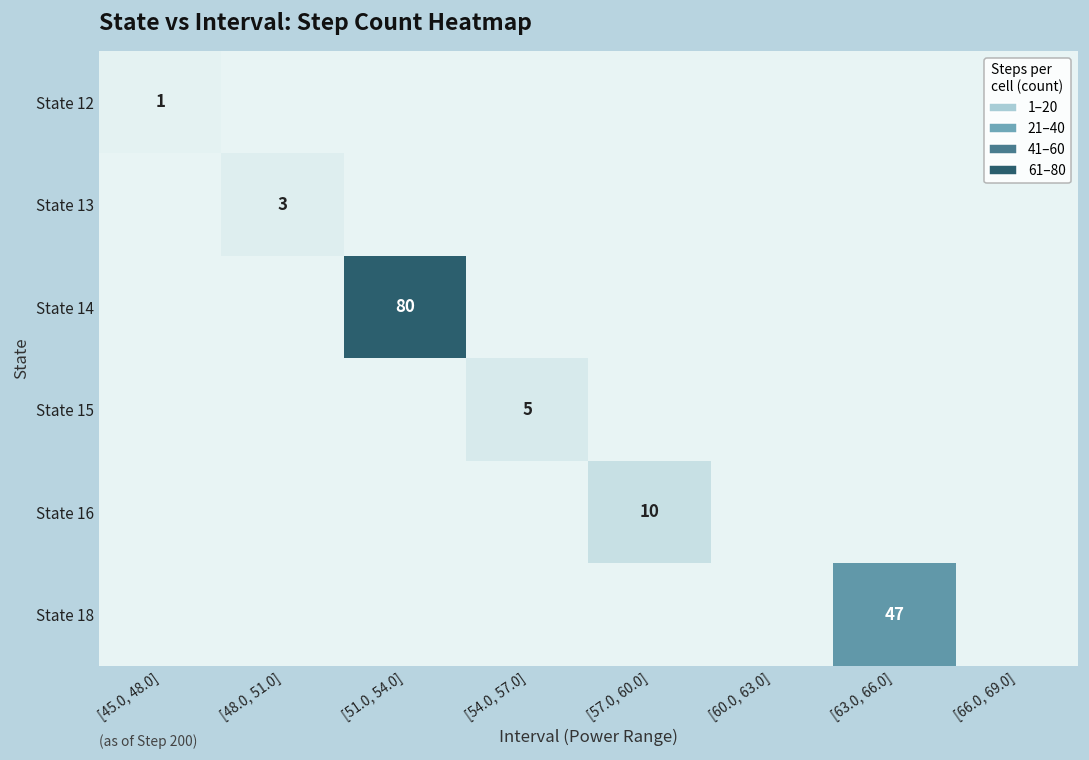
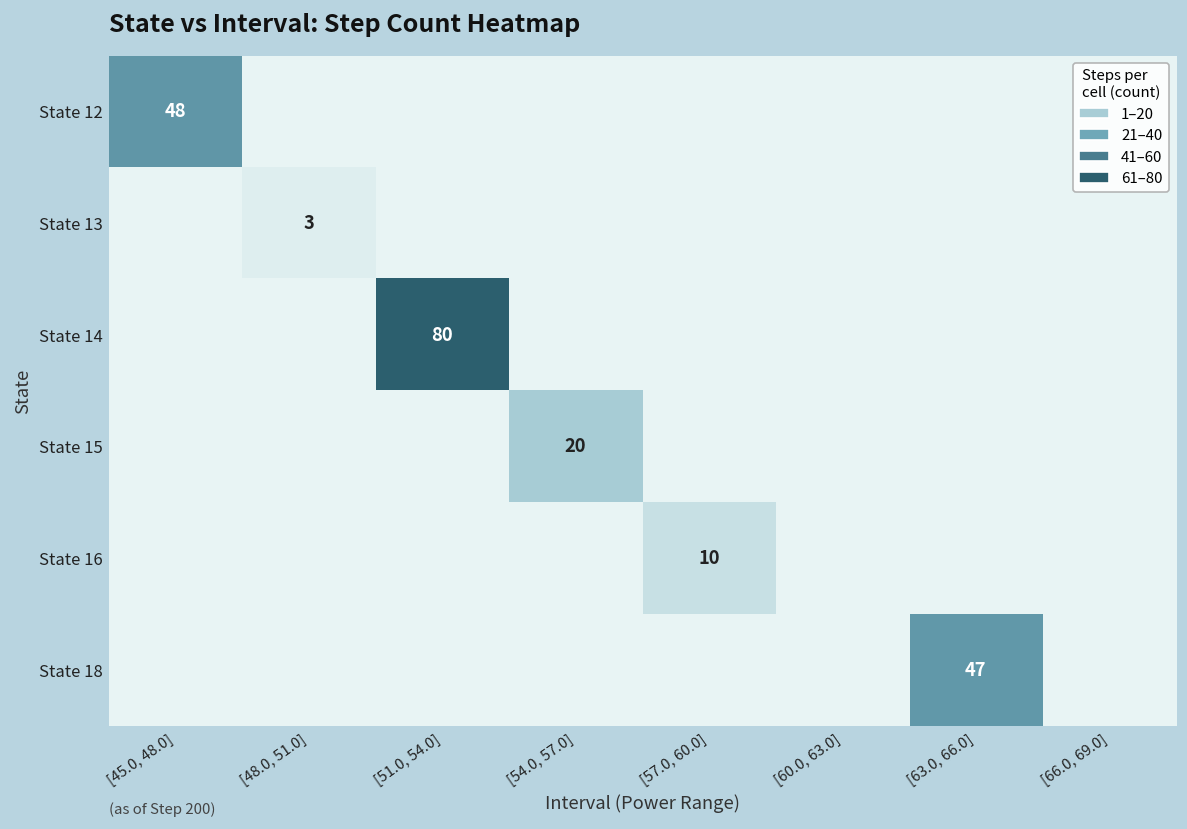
State 12, [45.0, 48.0]: 1 -> 48
State 15, [54.0, 57.0]: 5 -> 20
